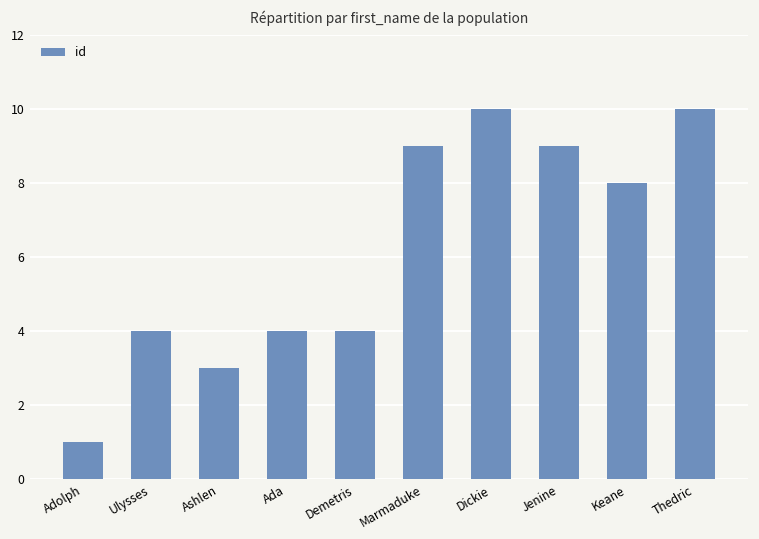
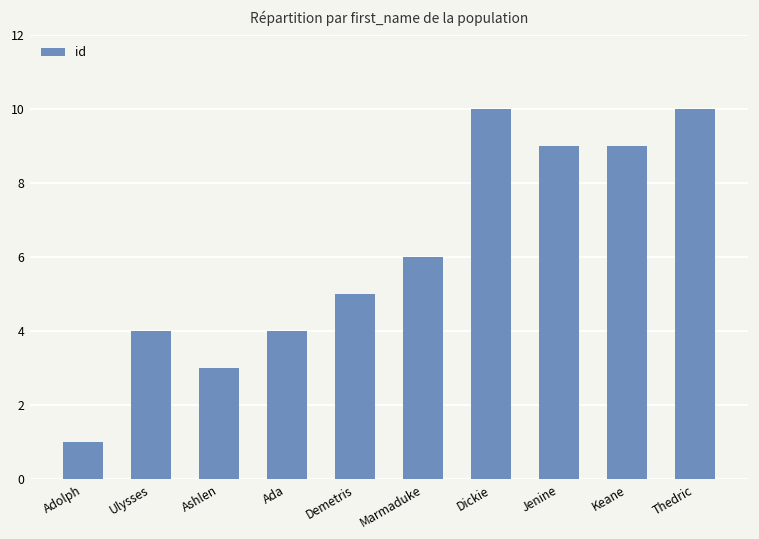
Demetris: 4 -> 5
Marmaduke: 9 -> 6
Keane: 8 -> 9
